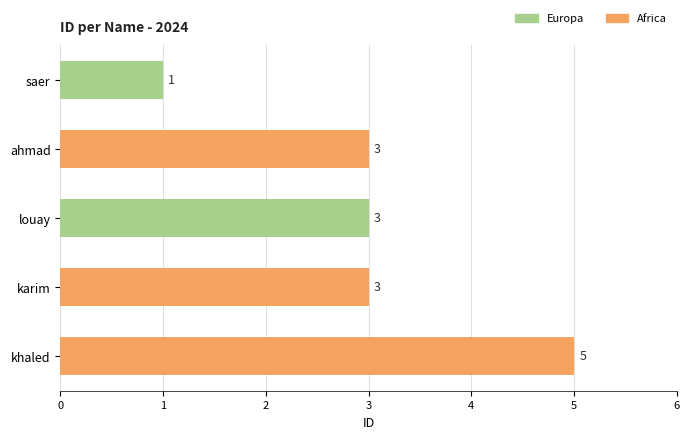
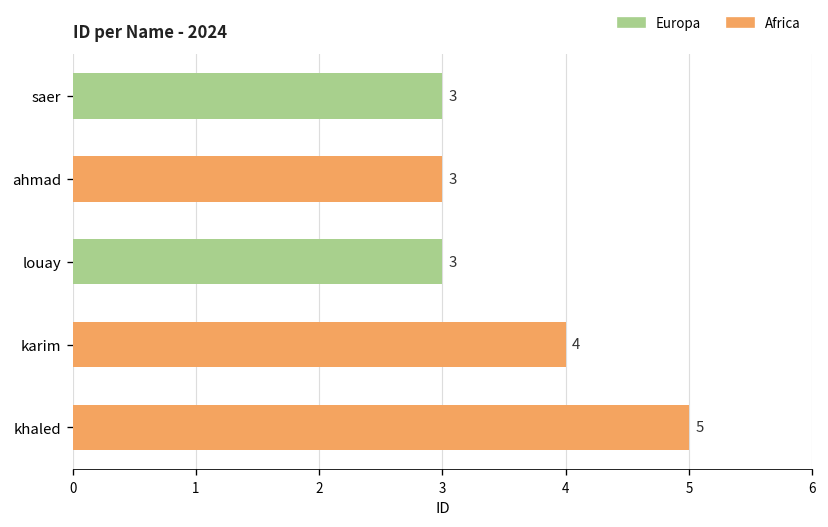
saer: 1 -> 3
karim: 3 -> 4
